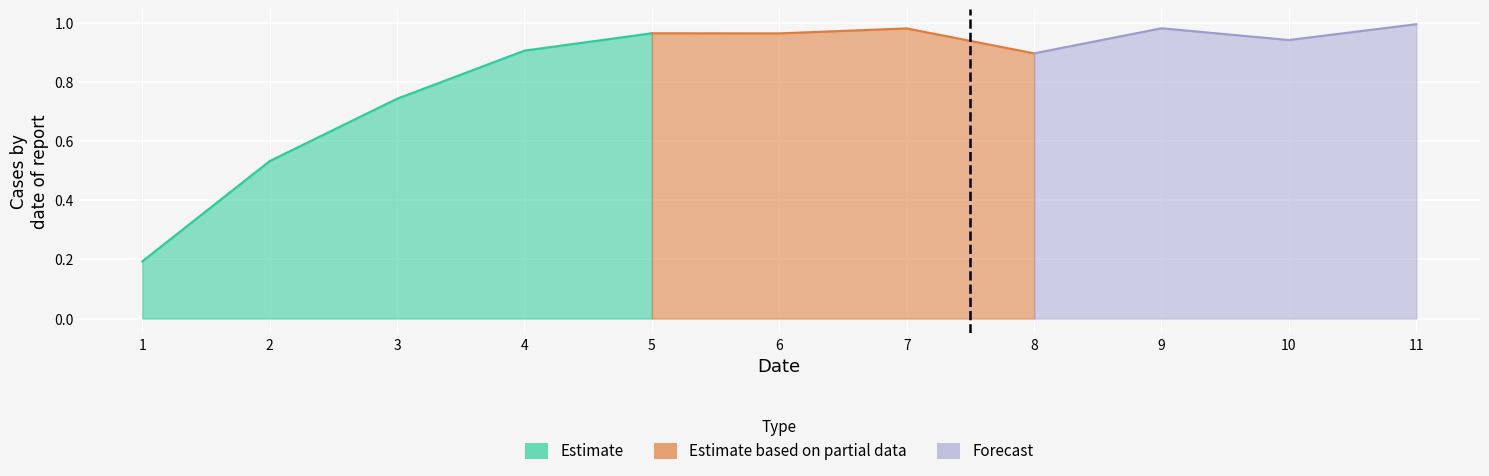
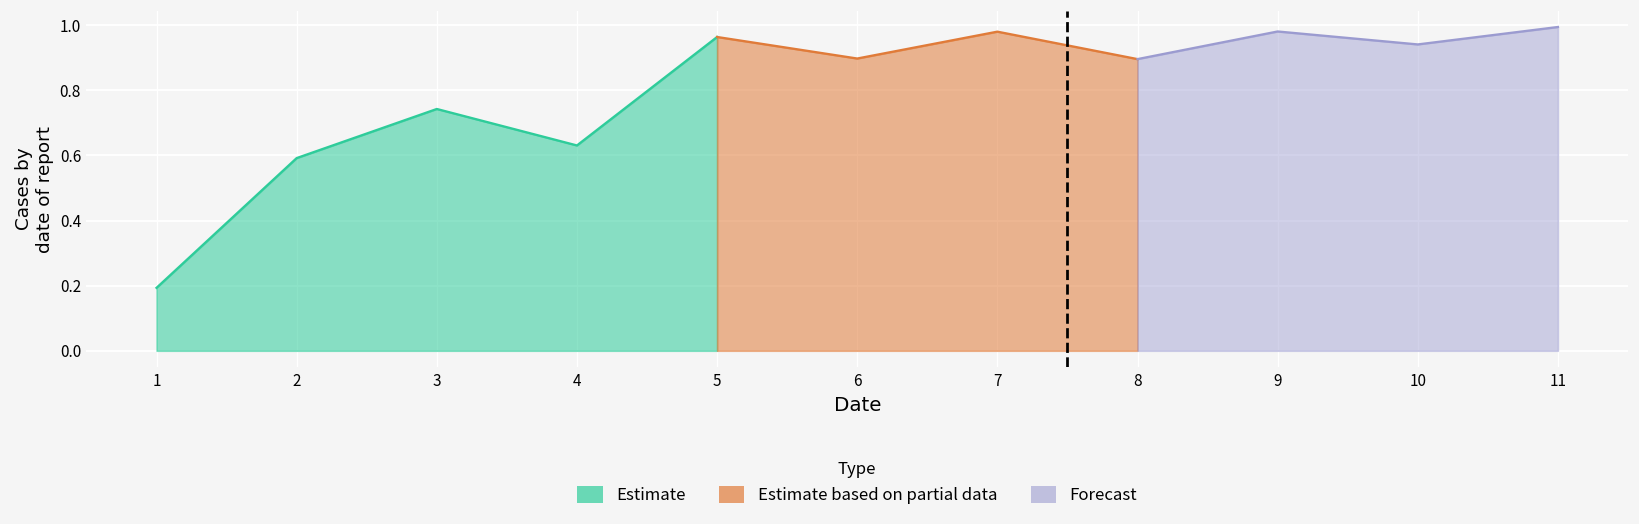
Estimate, 2: 0.53 -> 0.59
Estimate, 4: 0.91 -> 0.63
Estimate based on partial data, 6: 0.96 -> 0.90
